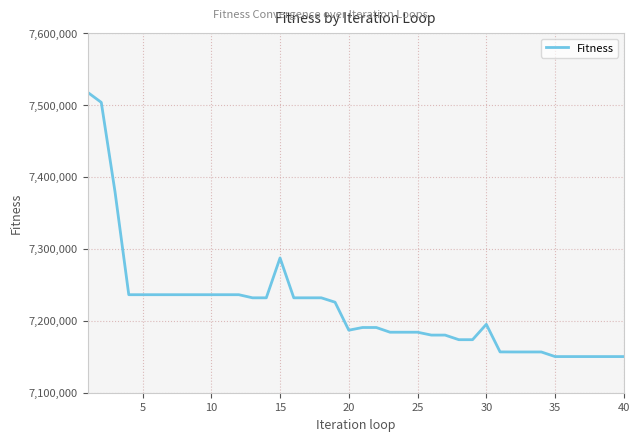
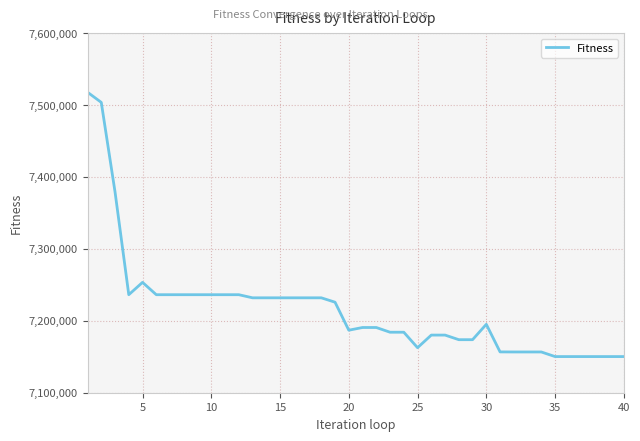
5: 7,240,000 -> 7,250,000
15: 7,290,000 -> 7,230,000
25: 7,180,000 -> 7,160,000
